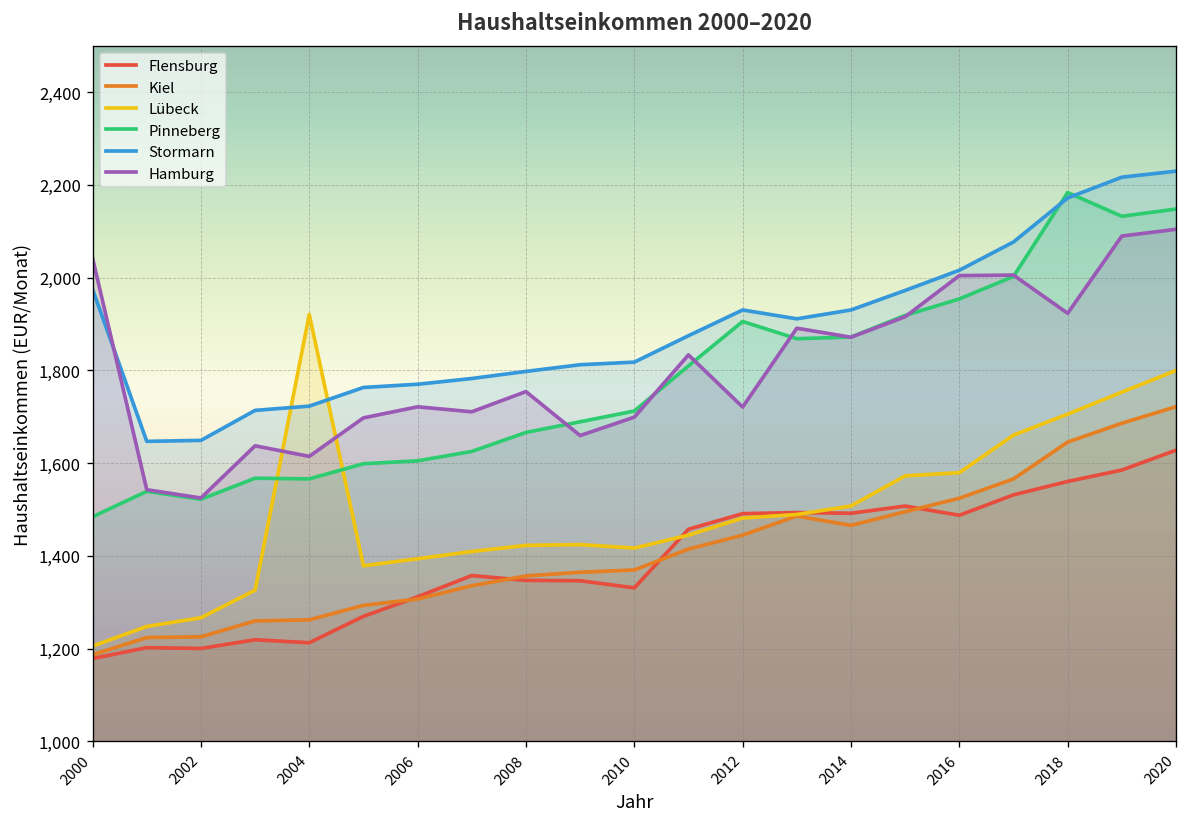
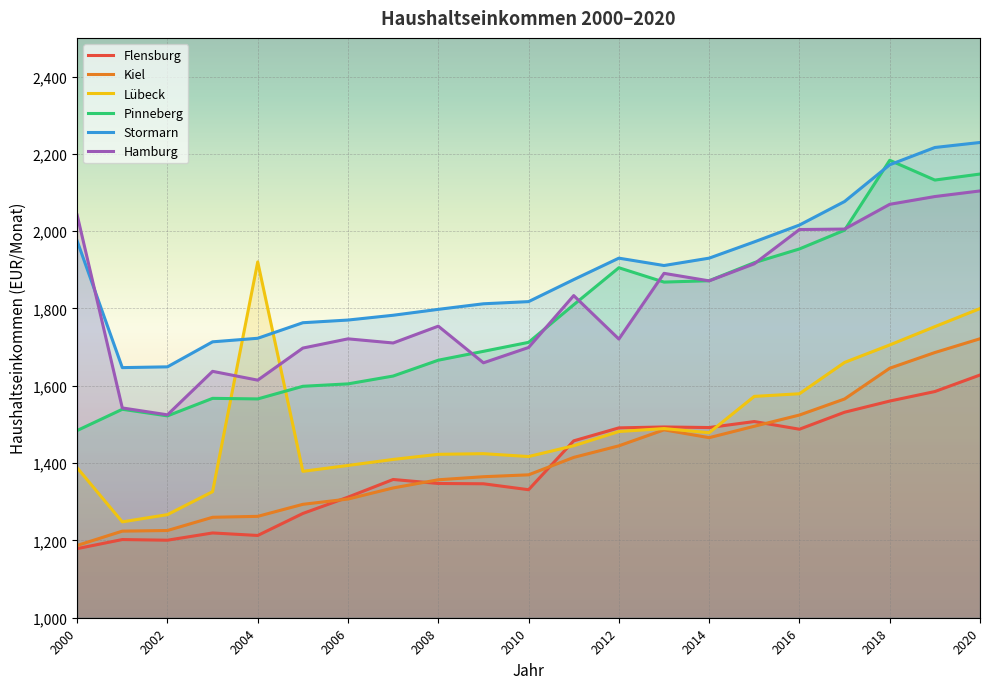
Lübeck, 2000: 1,210 -> 1,390
Lübeck, 2014: 1,510 -> 1,480
Hamburg, 2018: 1,920 -> 2,070
